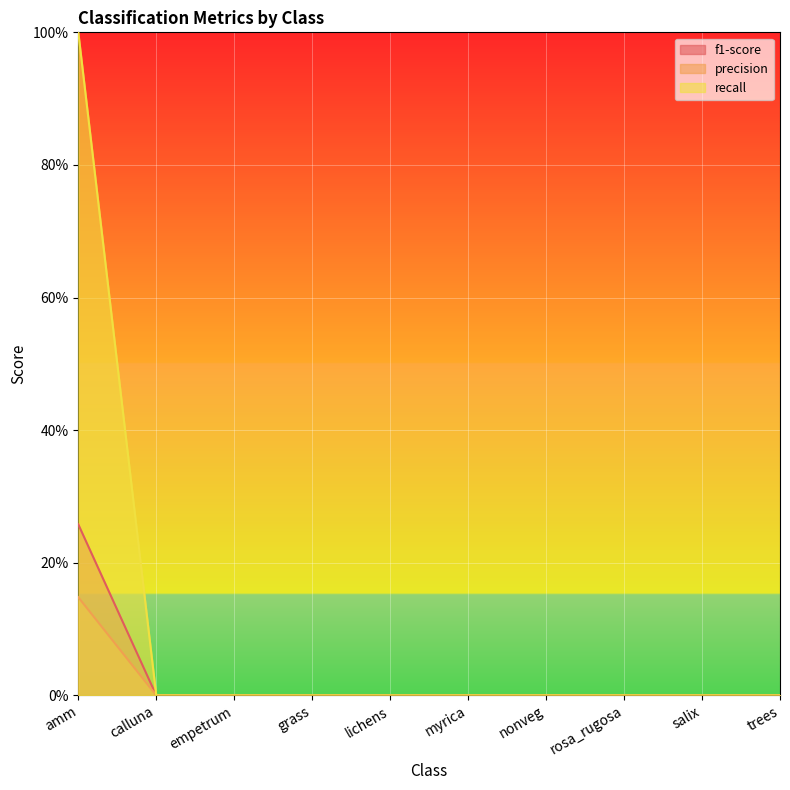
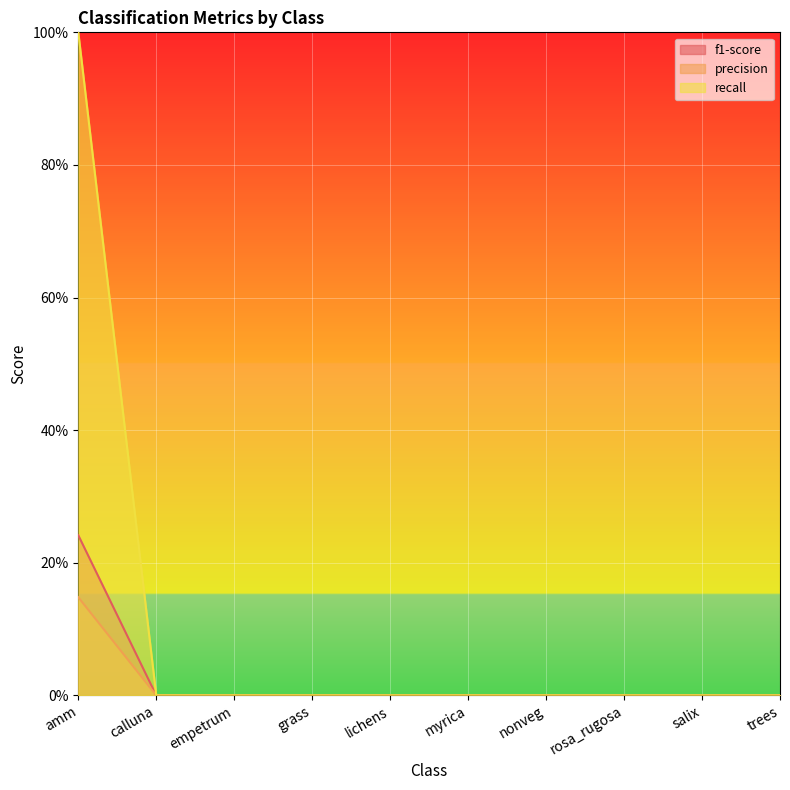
f1-score, amm: 26% -> 24%
